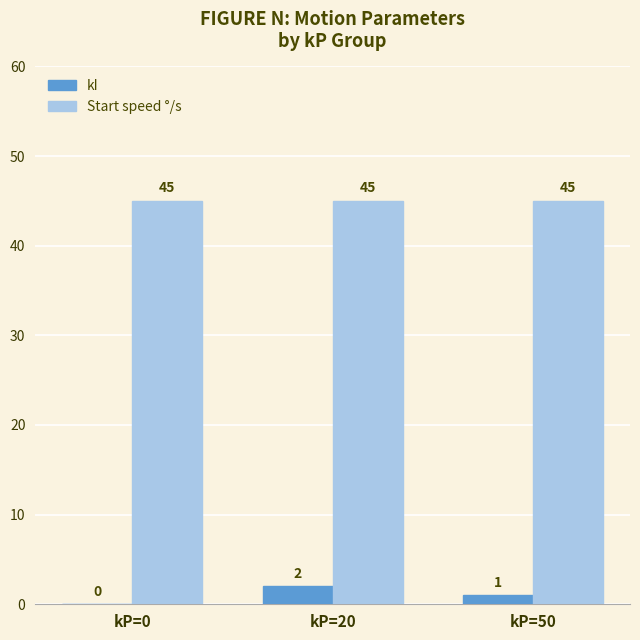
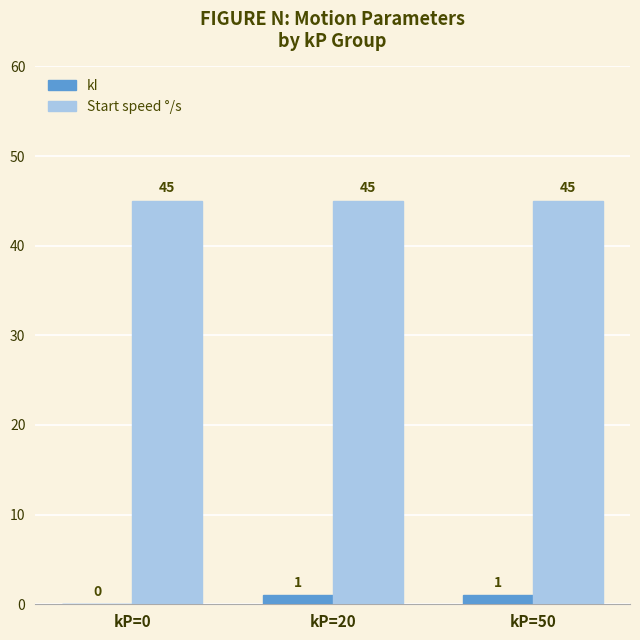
kI, kP=20: 2 -> 1
